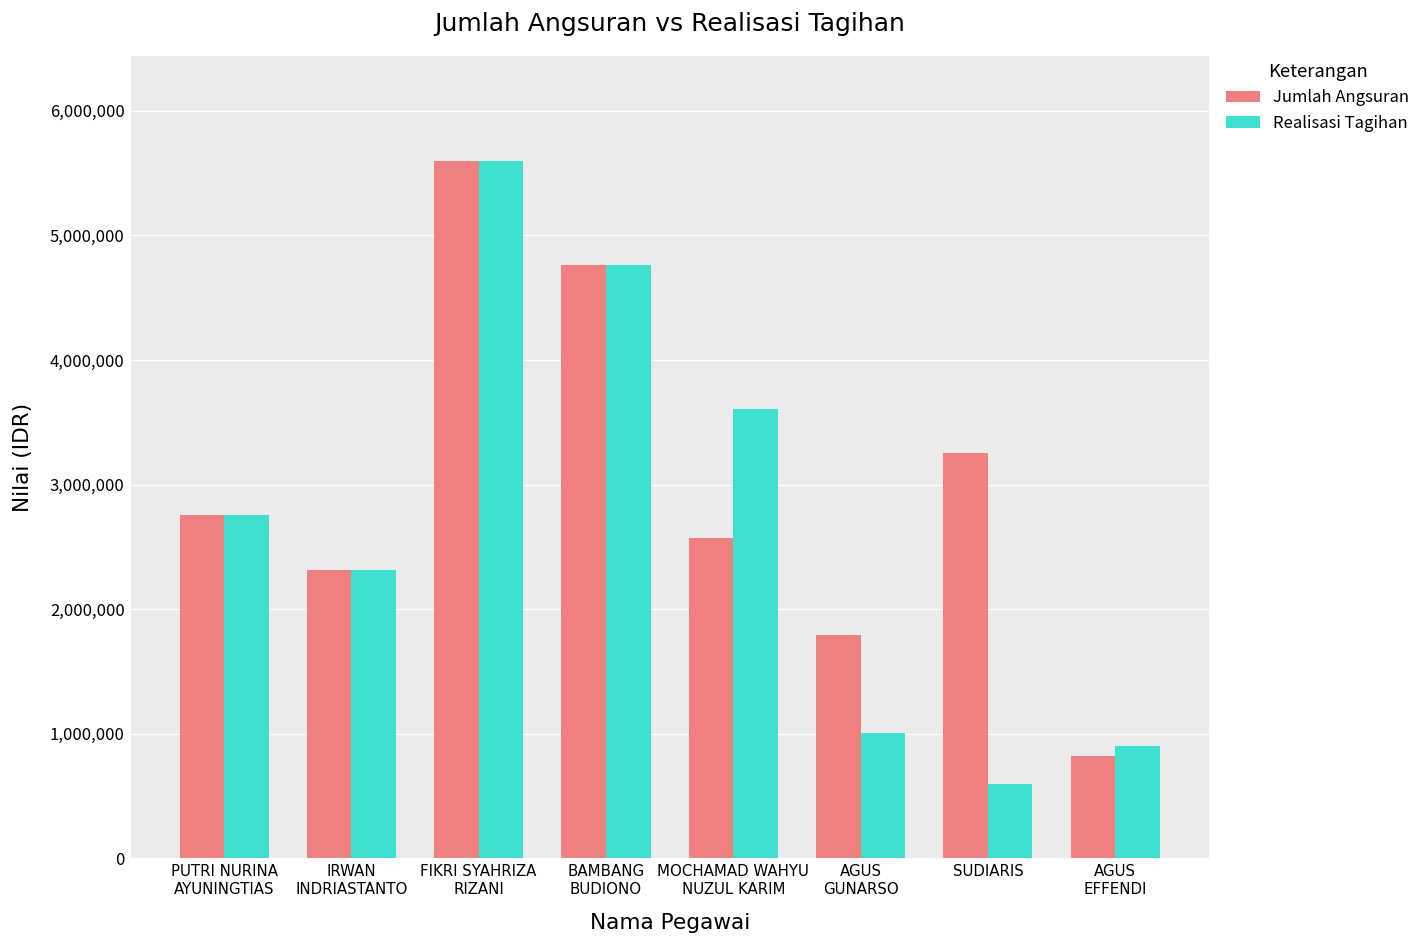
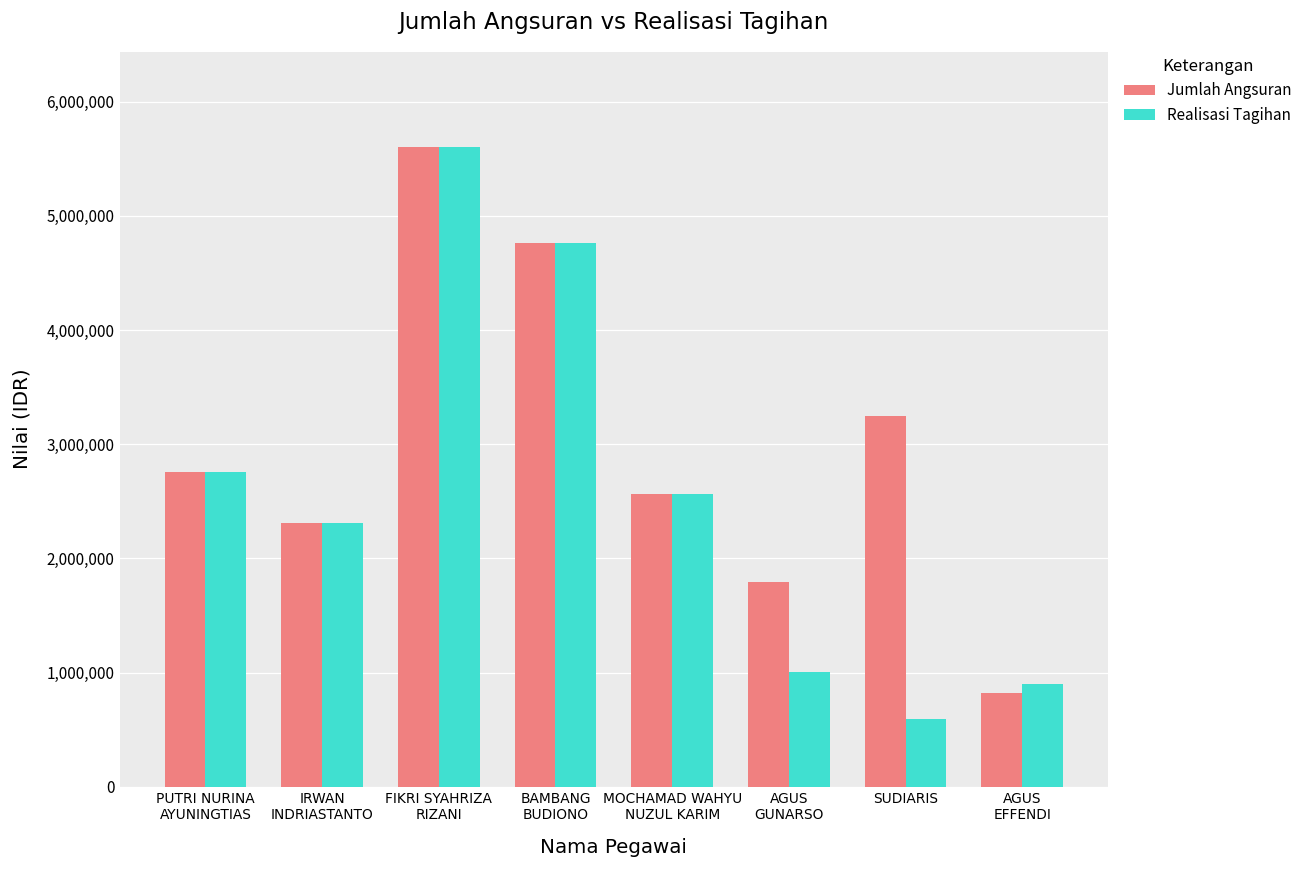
Realisasi Tagihan, MOCHAMAD WAHYU NUZUL KARIM: 3,600,000 -> 2,570,000
